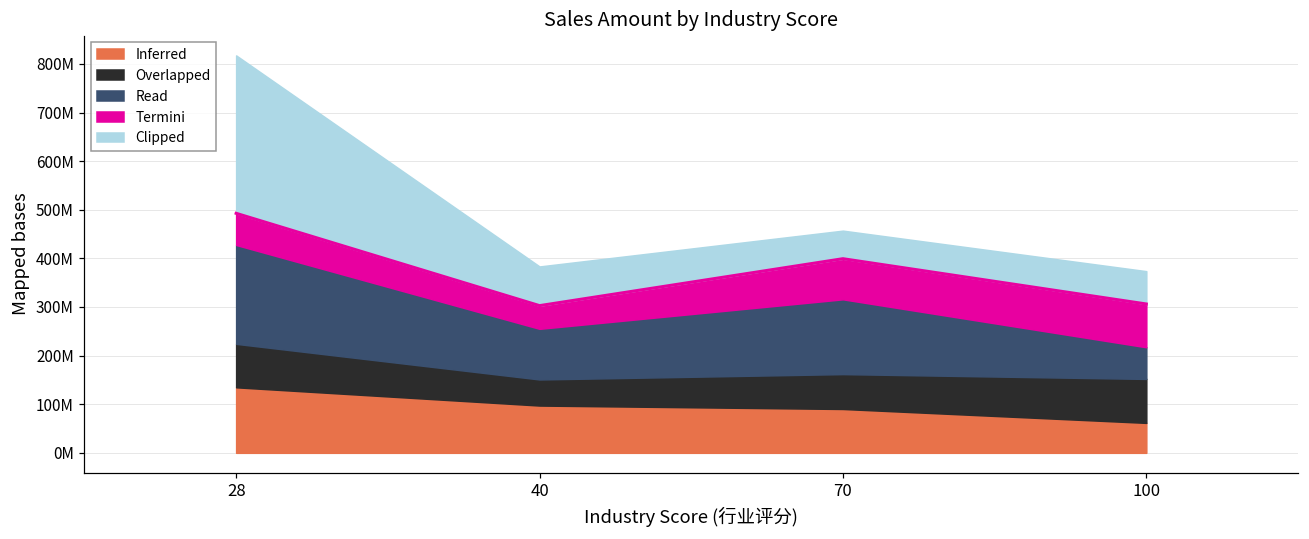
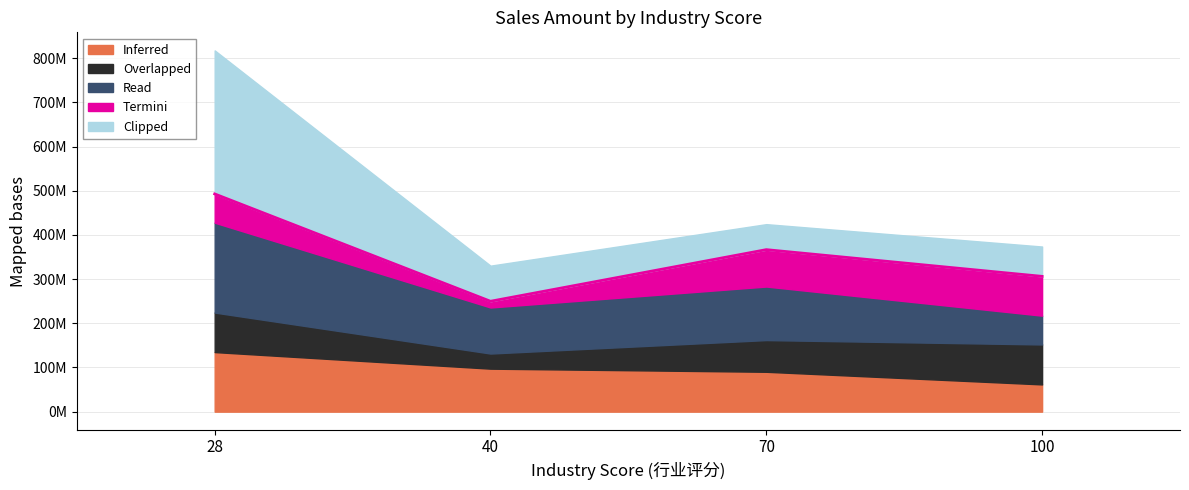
Overlapped, 40: 50000000 -> 30000000
Termini, 40: 50000000 -> 10000000
Read, 70: 150000000 -> 120000000
